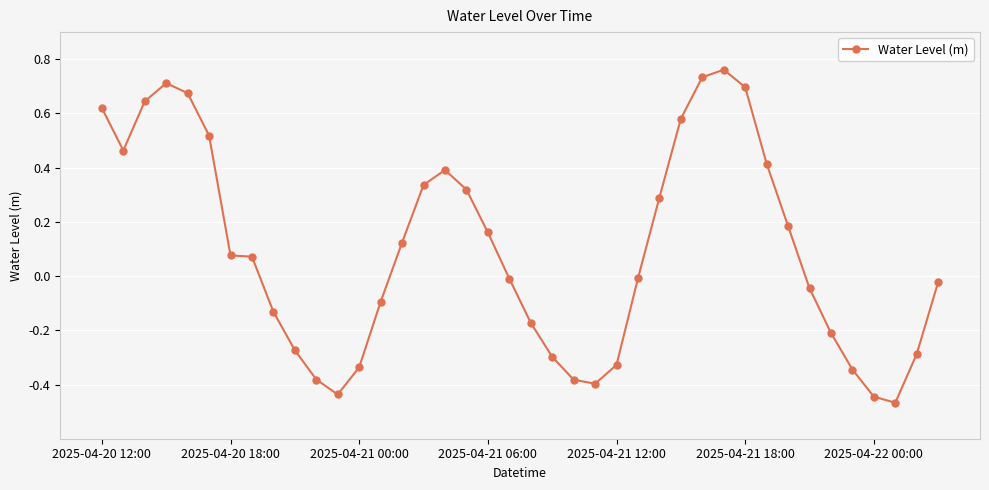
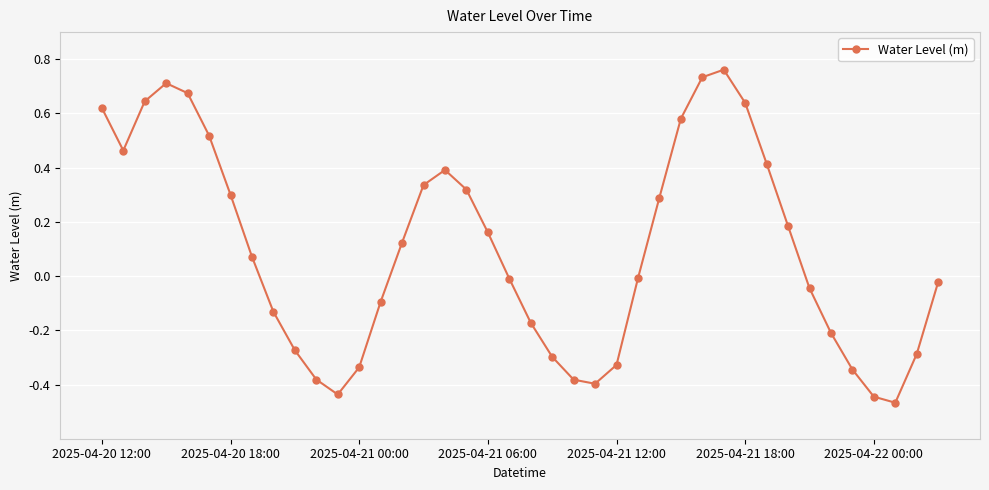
2025-04-20 18:00: 0.08 -> 0.30
2025-04-21 18:00: 0.70 -> 0.64
